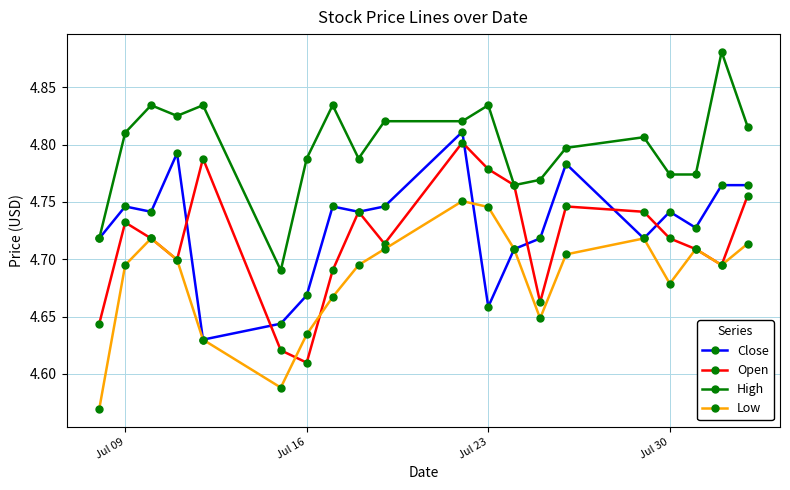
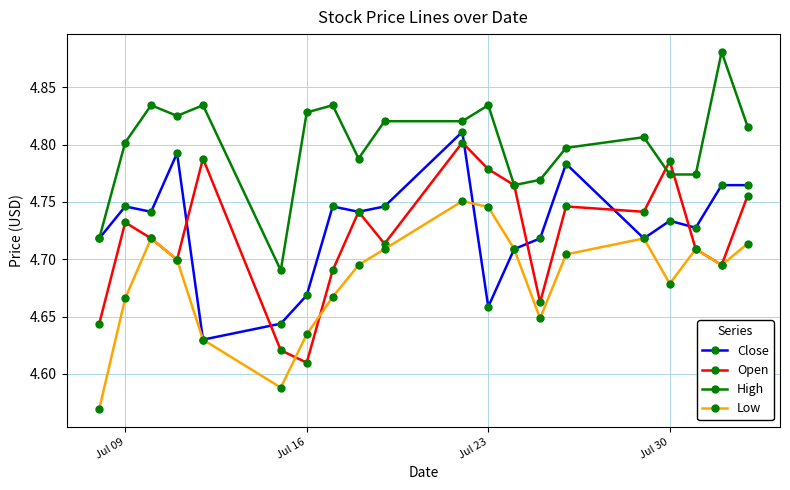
High, Jul 09: 4.810 -> 4.802
Low, Jul 09: 4.695 -> 4.666
High, Jul 16: 4.788 -> 4.828
Close, Jul 30: 4.741 -> 4.734
Open, Jul 30: 4.718 -> 4.786
